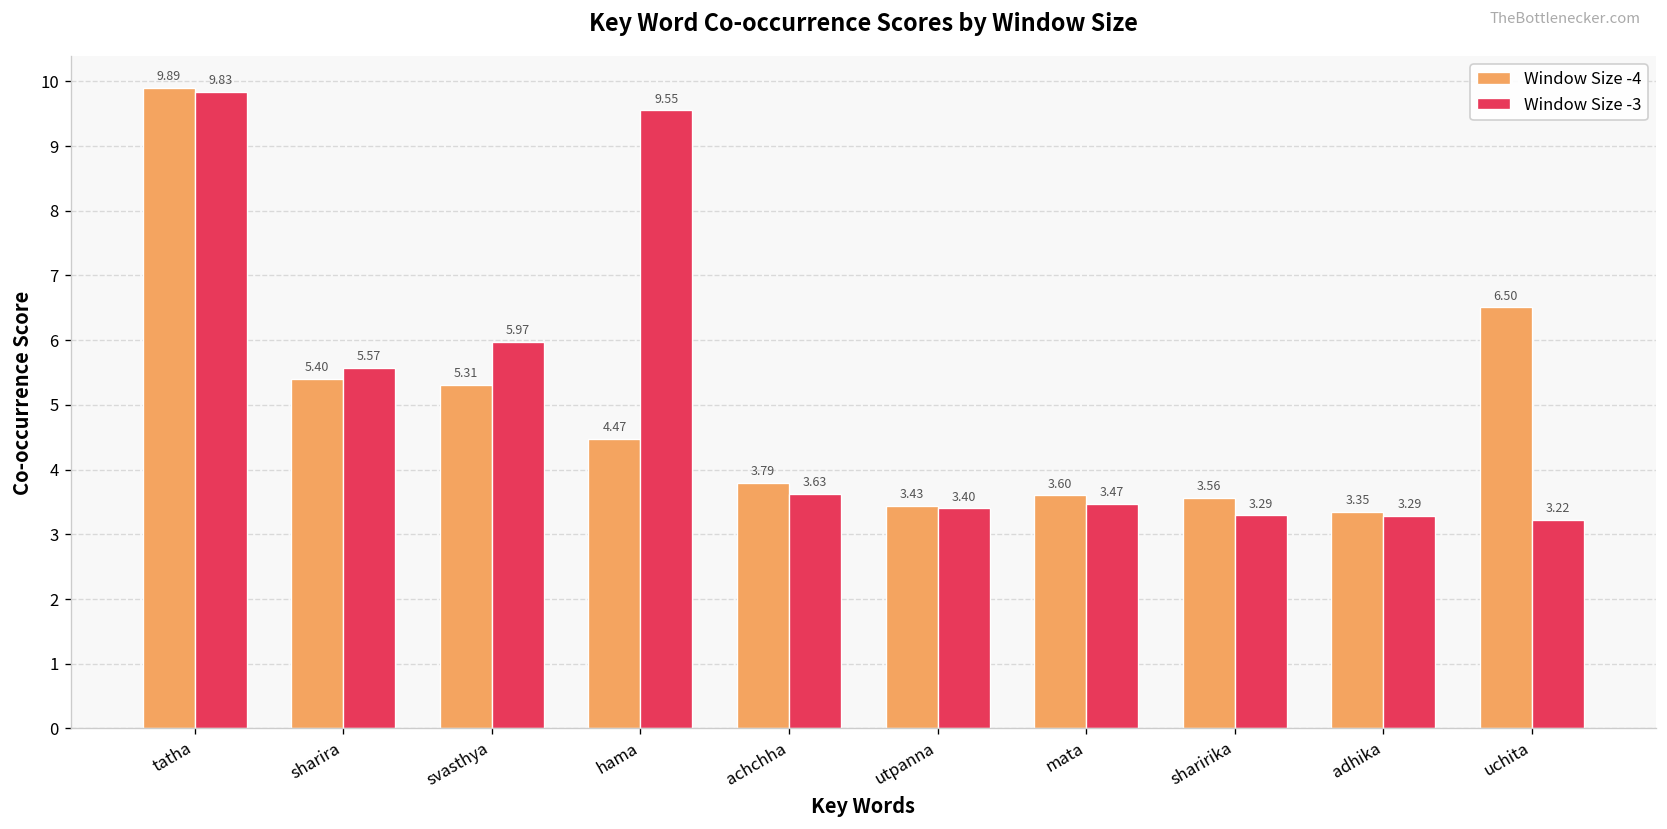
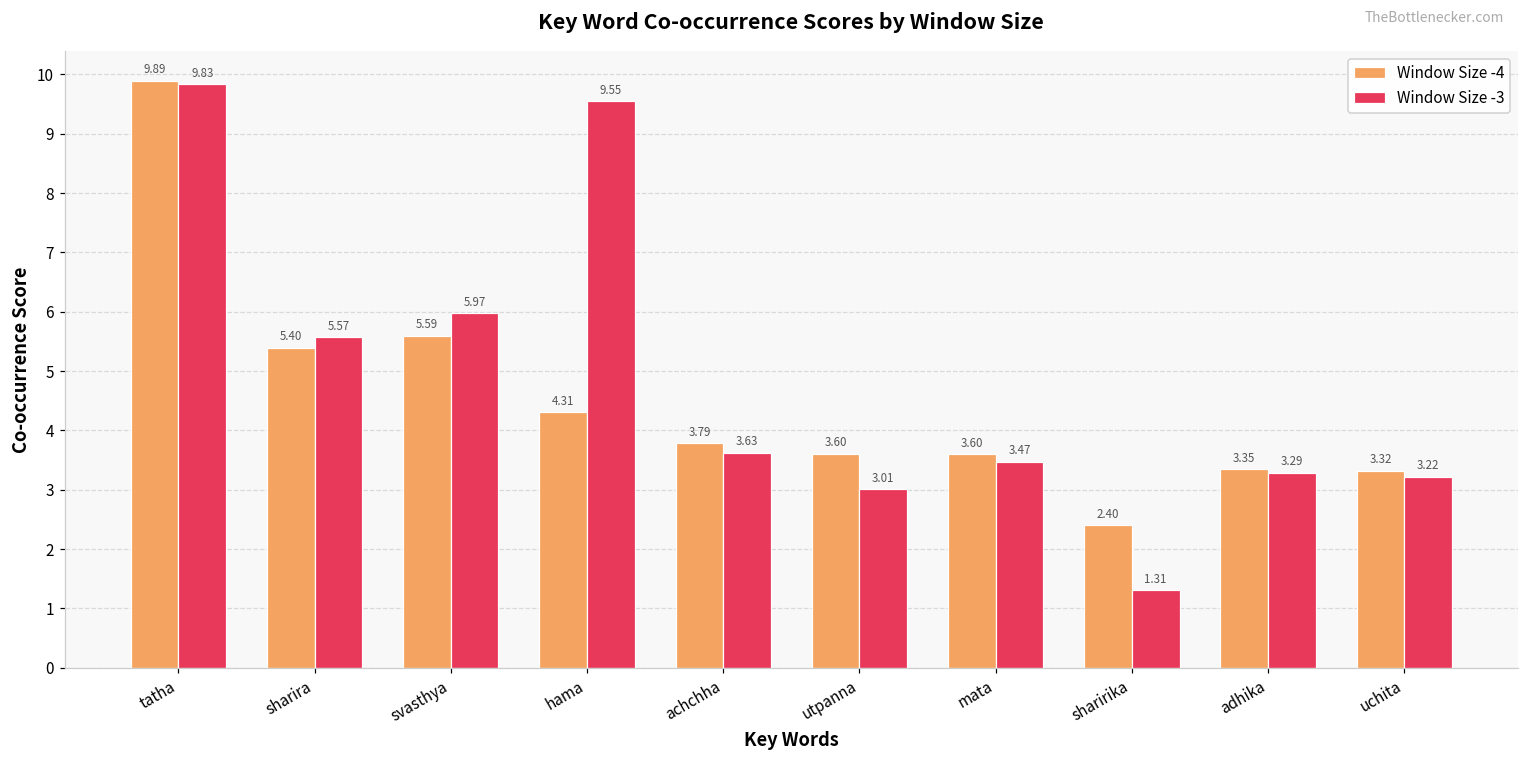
Window Size -4, svasthya: 5.31 -> 5.59
Window Size -4, hama: 4.47 -> 4.31
Window Size -4, utpanna: 3.43 -> 3.60
Window Size -3, utpanna: 3.40 -> 3.01
Window Size -4, sharirika: 3.56 -> 2.40
Window Size -3, sharirika: 3.29 -> 1.31
Window Size -4, uchita: 6.50 -> 3.32
